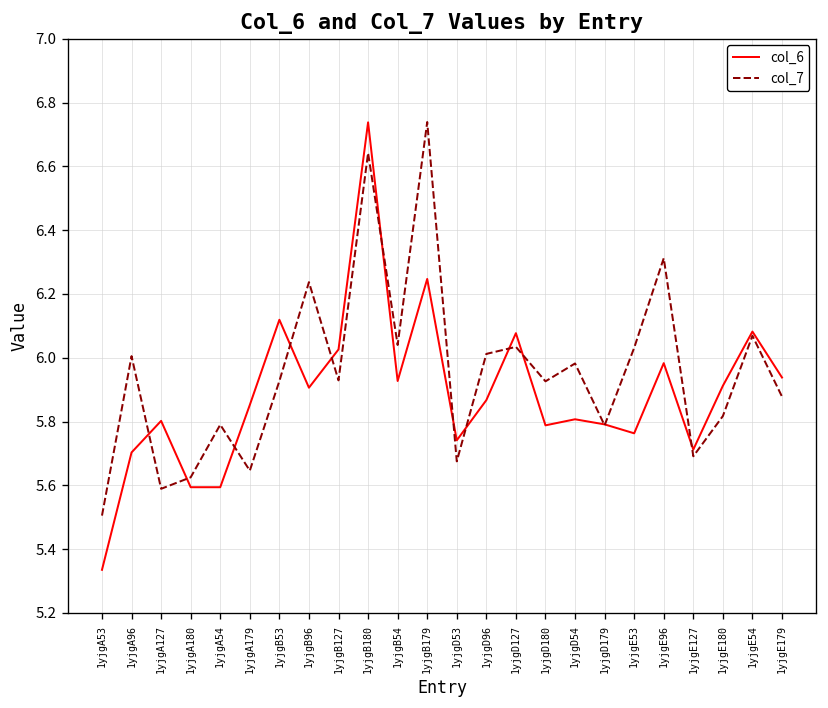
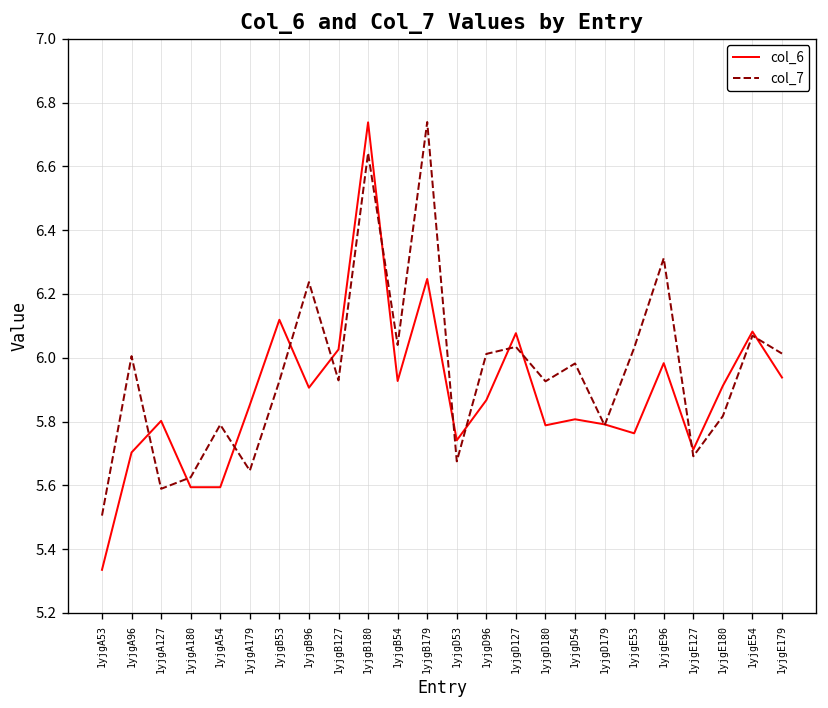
col_7, 1yjgE179: 5.88 -> 6.01
